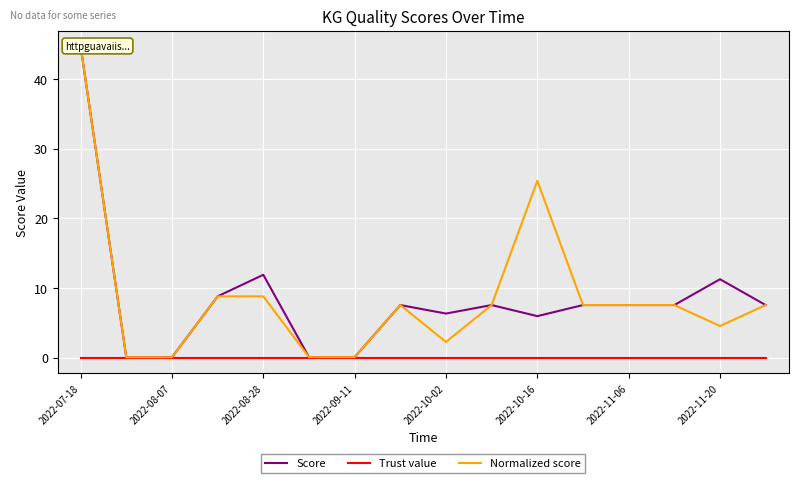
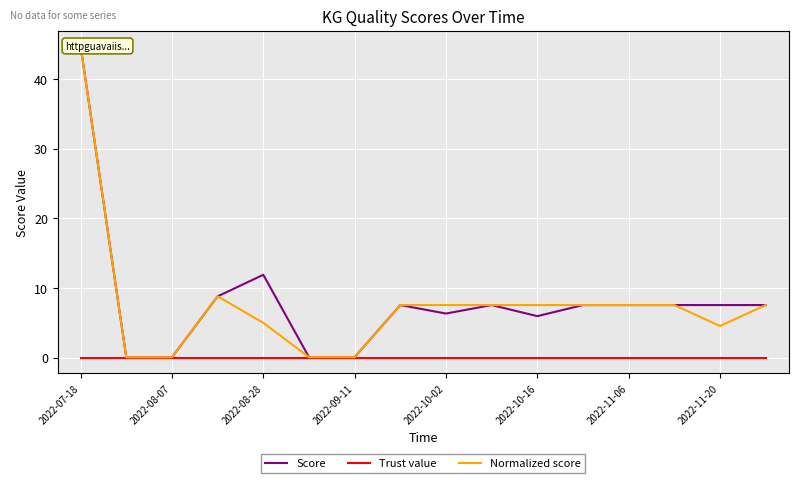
Normalized score, 2022-08-28: 9 -> 5
Normalized score, 2022-10-02: 2 -> 8
Normalized score, 2022-10-16: 25 -> 8
Score, 2022-11-20: 11 -> 8
